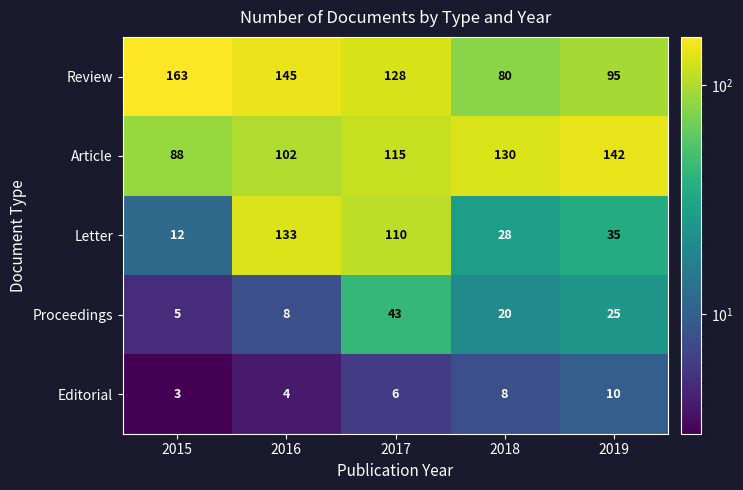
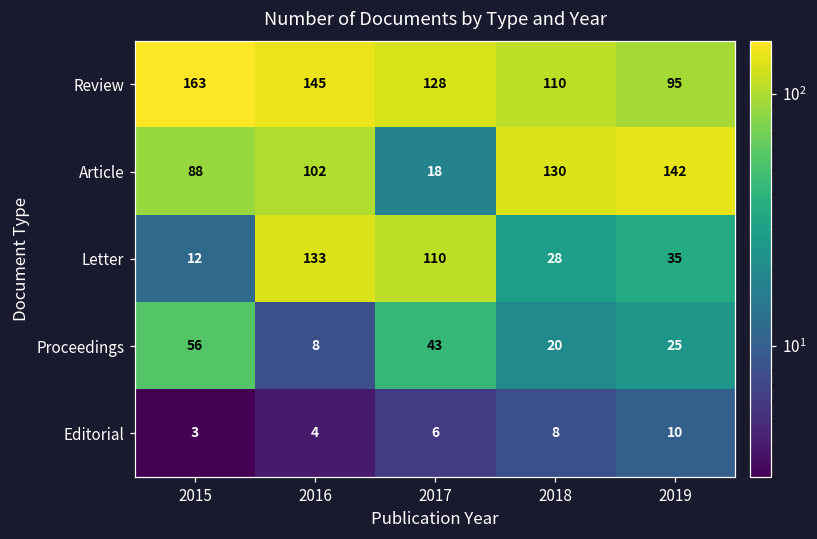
Review, 2018: 80 -> 110
Article, 2017: 115 -> 18
Proceedings, 2015: 5 -> 56
